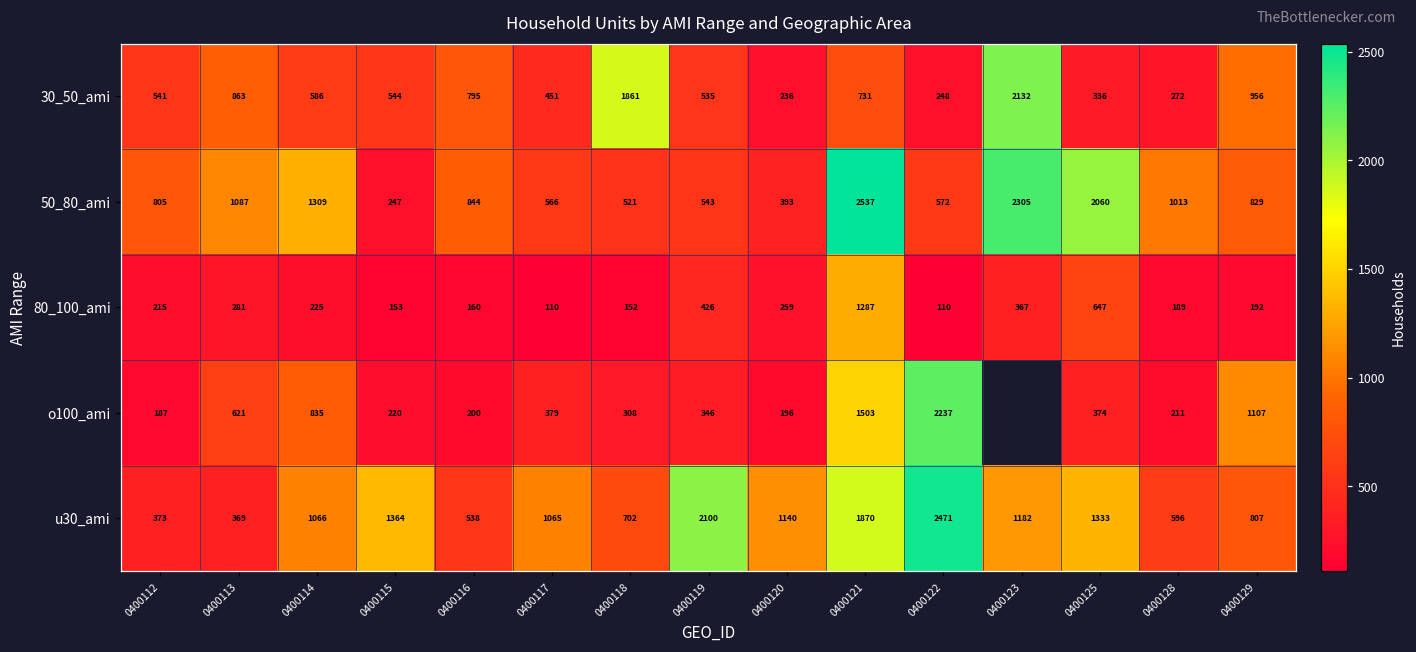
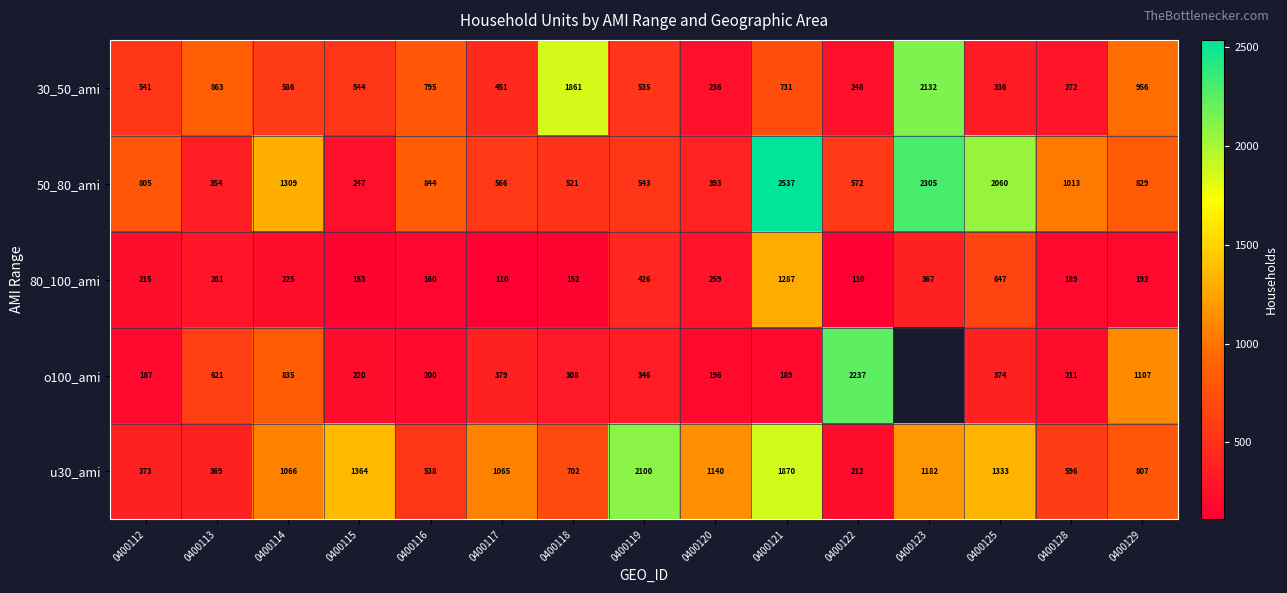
50_80_ami, 0400113: 1087 -> 354
o100_ami, 0400121: 1503 -> 189
u30_ami, 0400122: 2471 -> 212
